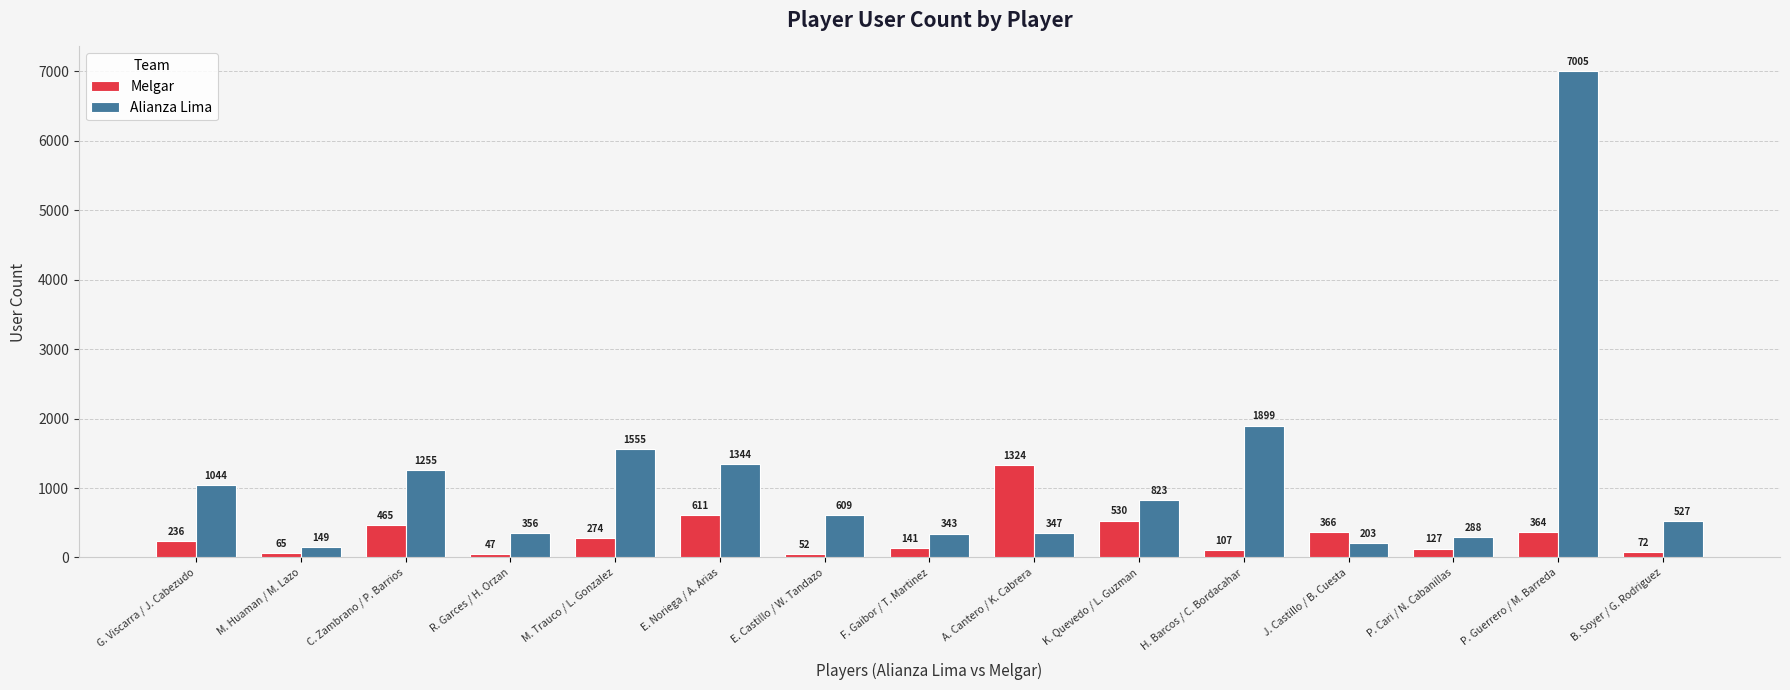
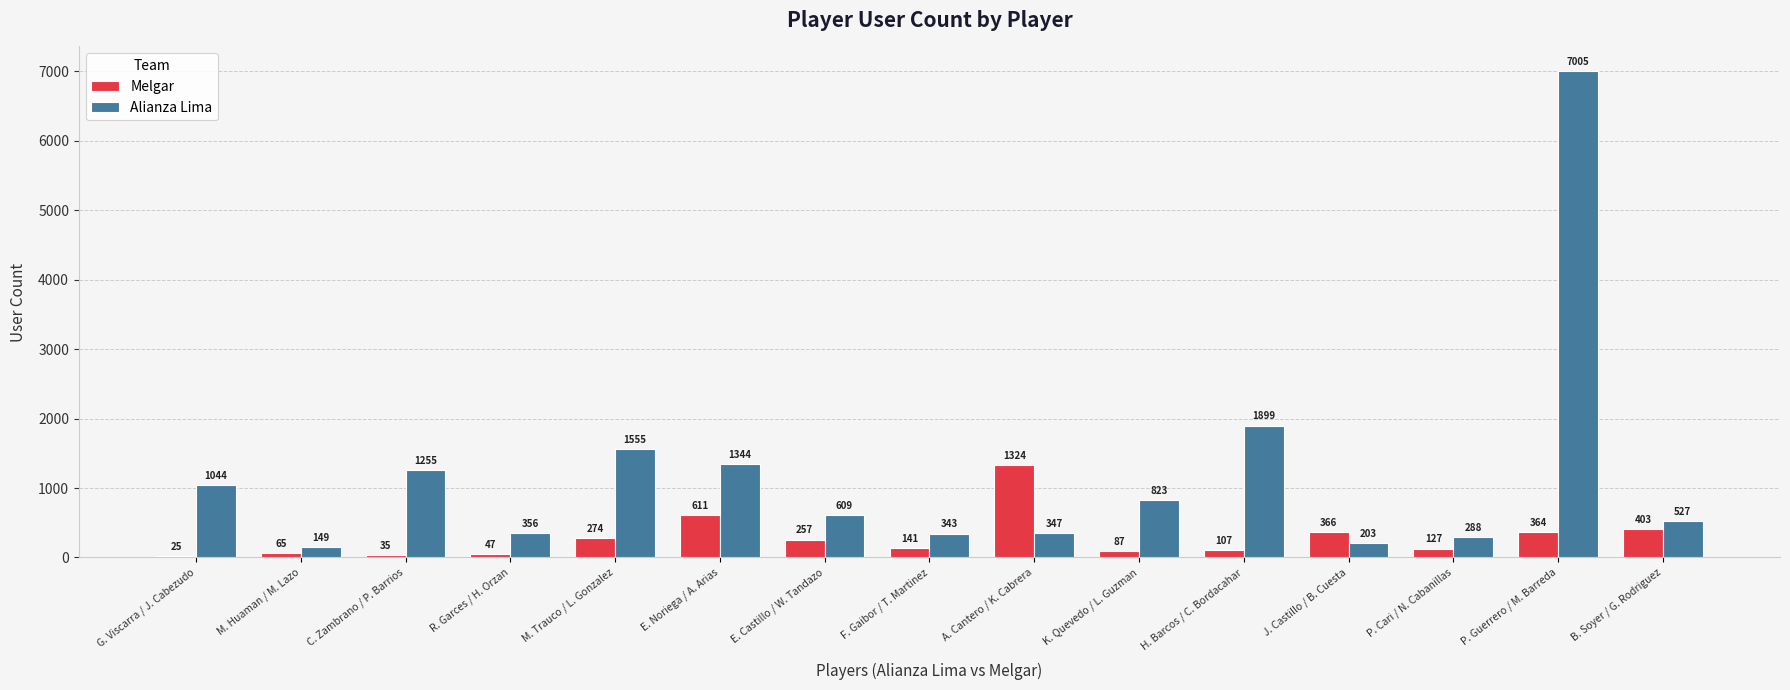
Melgar, G. Viscarra / J. Cabezudo: 236 -> 25
Melgar, C. Zambrano / P. Barrios: 465 -> 35
Melgar, E. Castillo / W. Tandazo: 52 -> 257
Melgar, K. Quevedo / L. Guzman: 530 -> 87
Melgar, B. Soyer / G. Rodriguez: 72 -> 403
